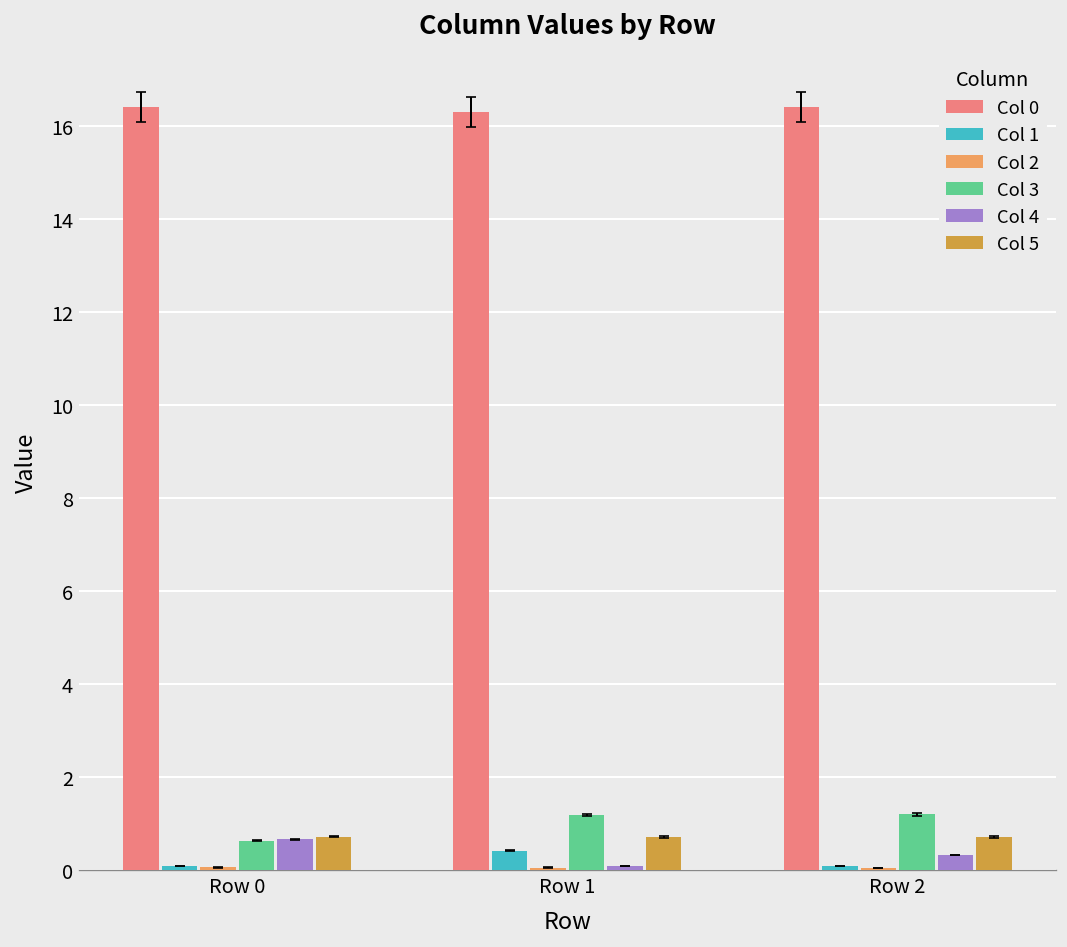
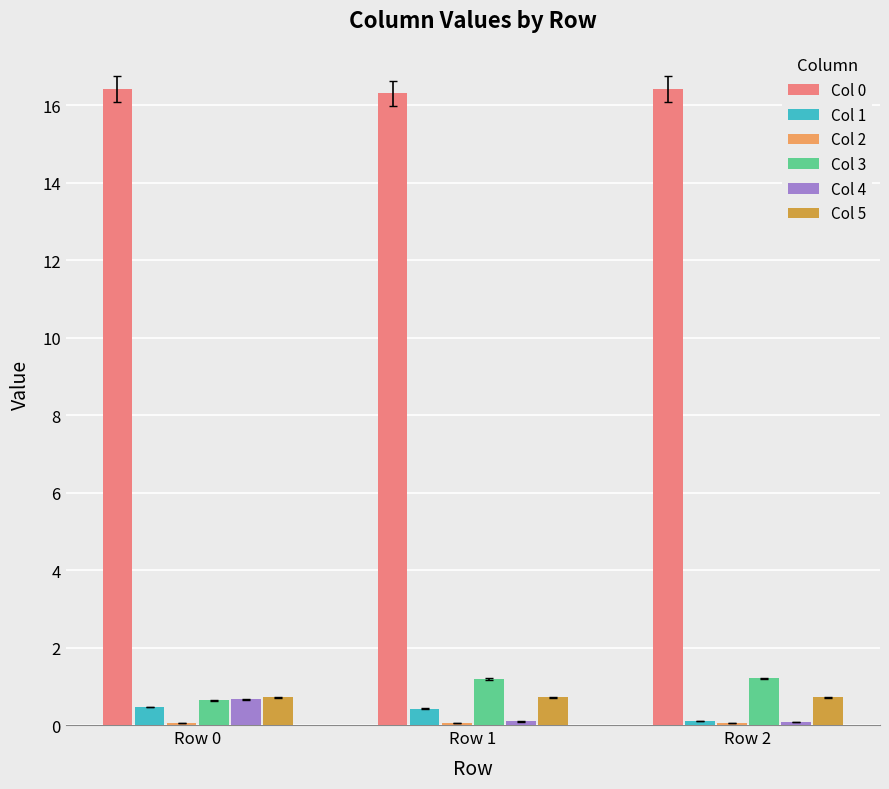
Col 1, Row 0: 0.1 -> 0.5
Col 4, Row 2: 0.3 -> 0.1
